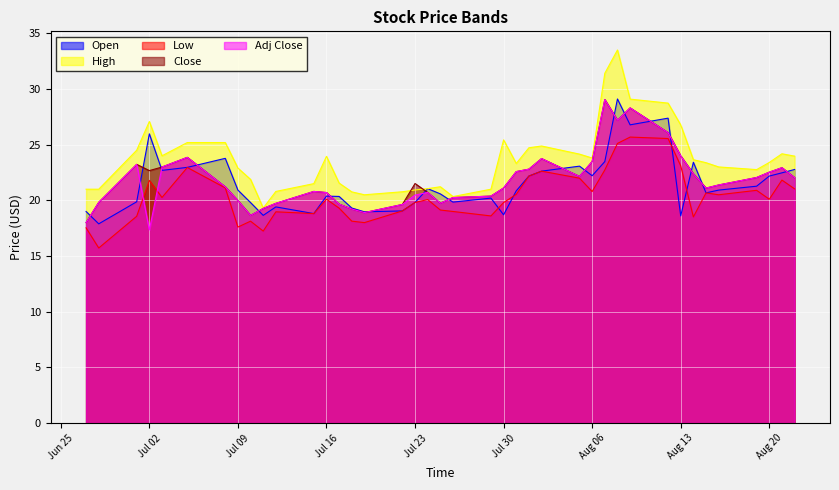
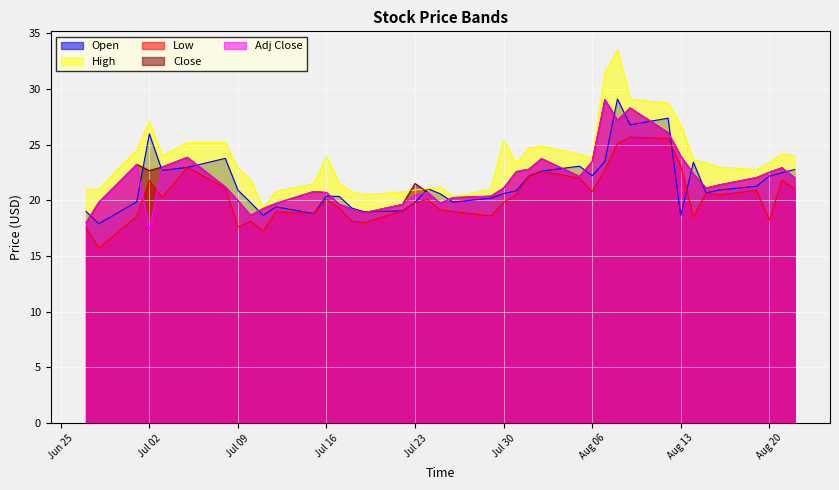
Open, Jul 30: 18.7 -> 20.6
Low, Aug 20: 20.1 -> 18.2
